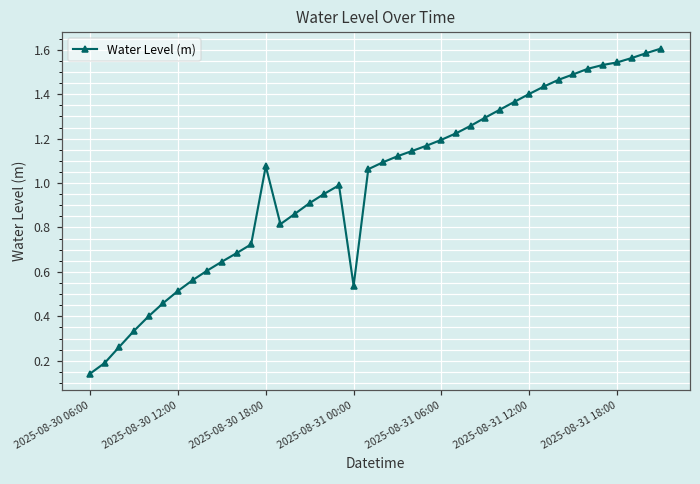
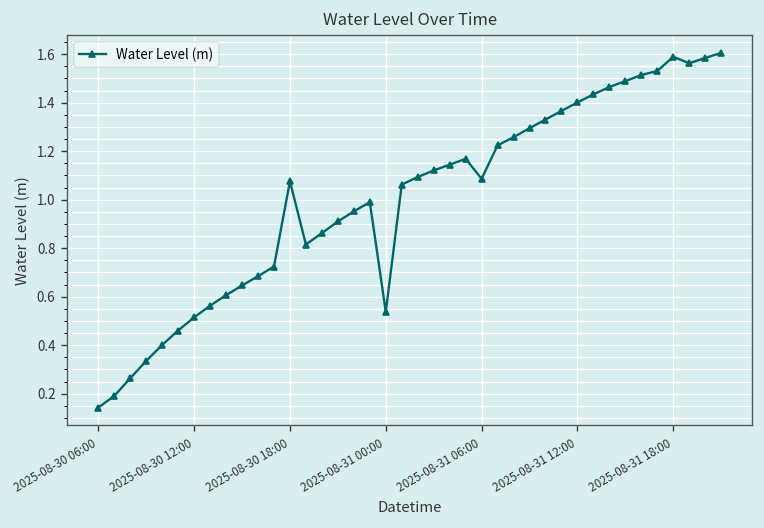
2025-08-31 06:00: 1.19 -> 1.09
2025-08-31 18:00: 1.54 -> 1.59
